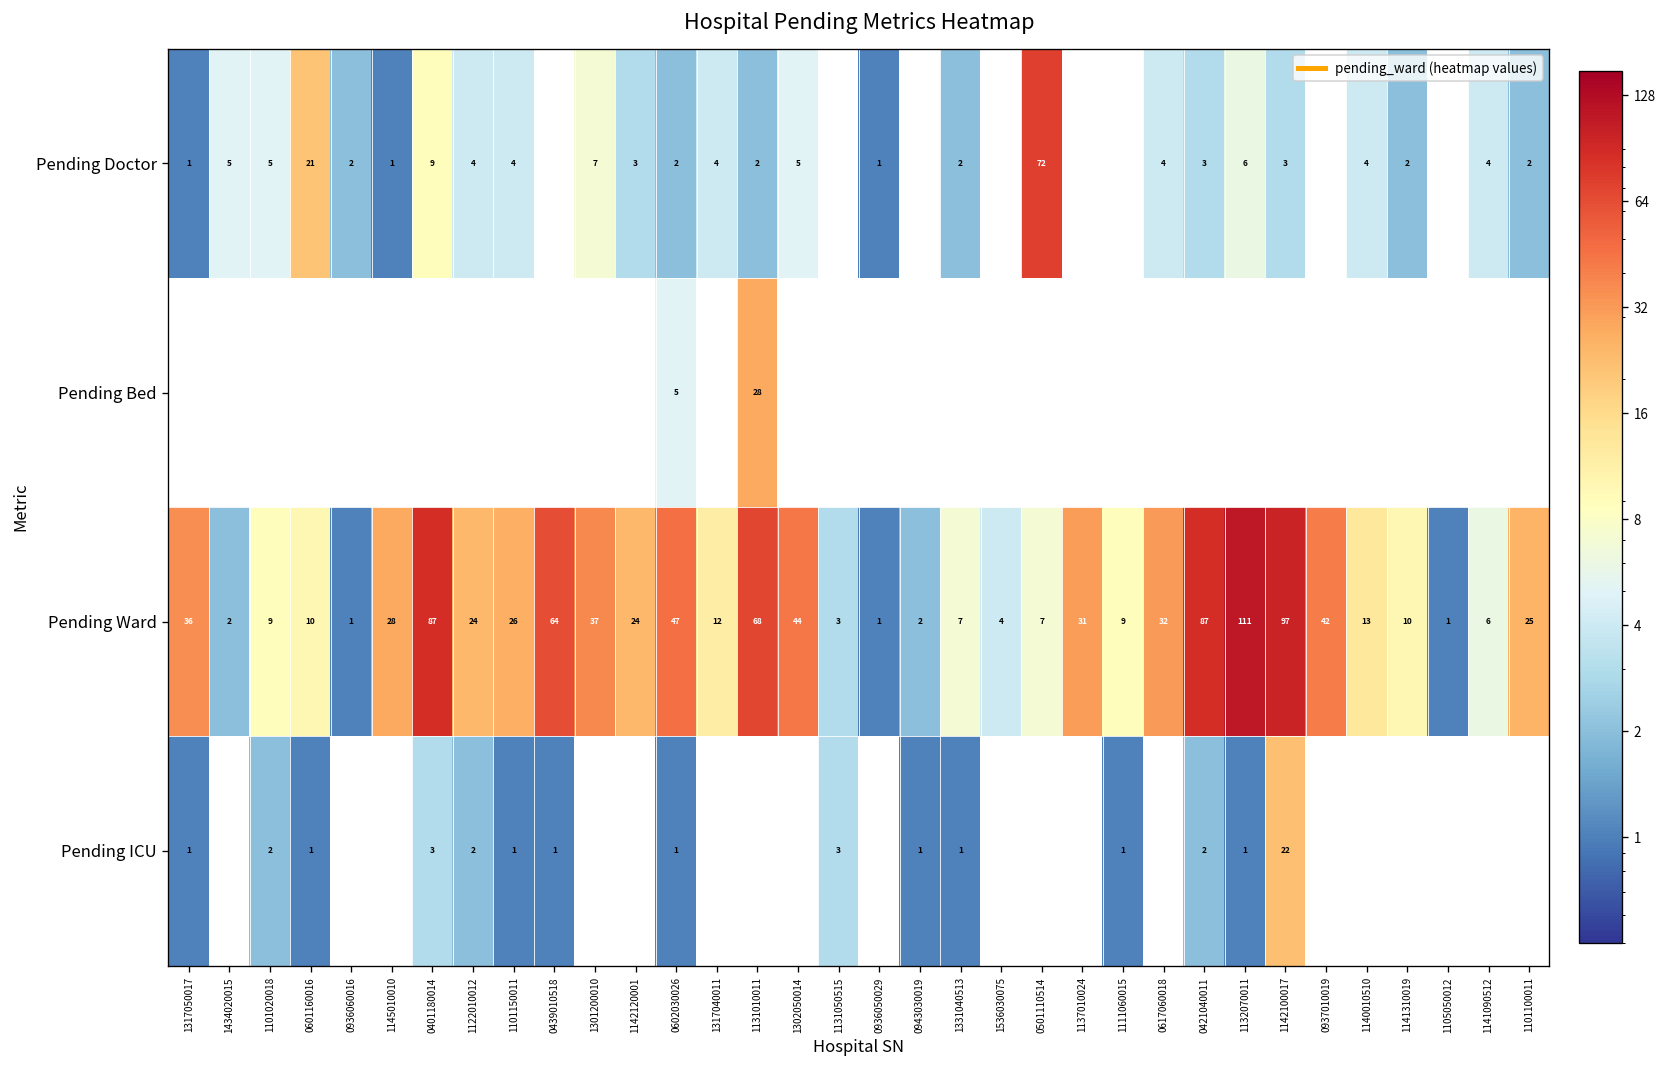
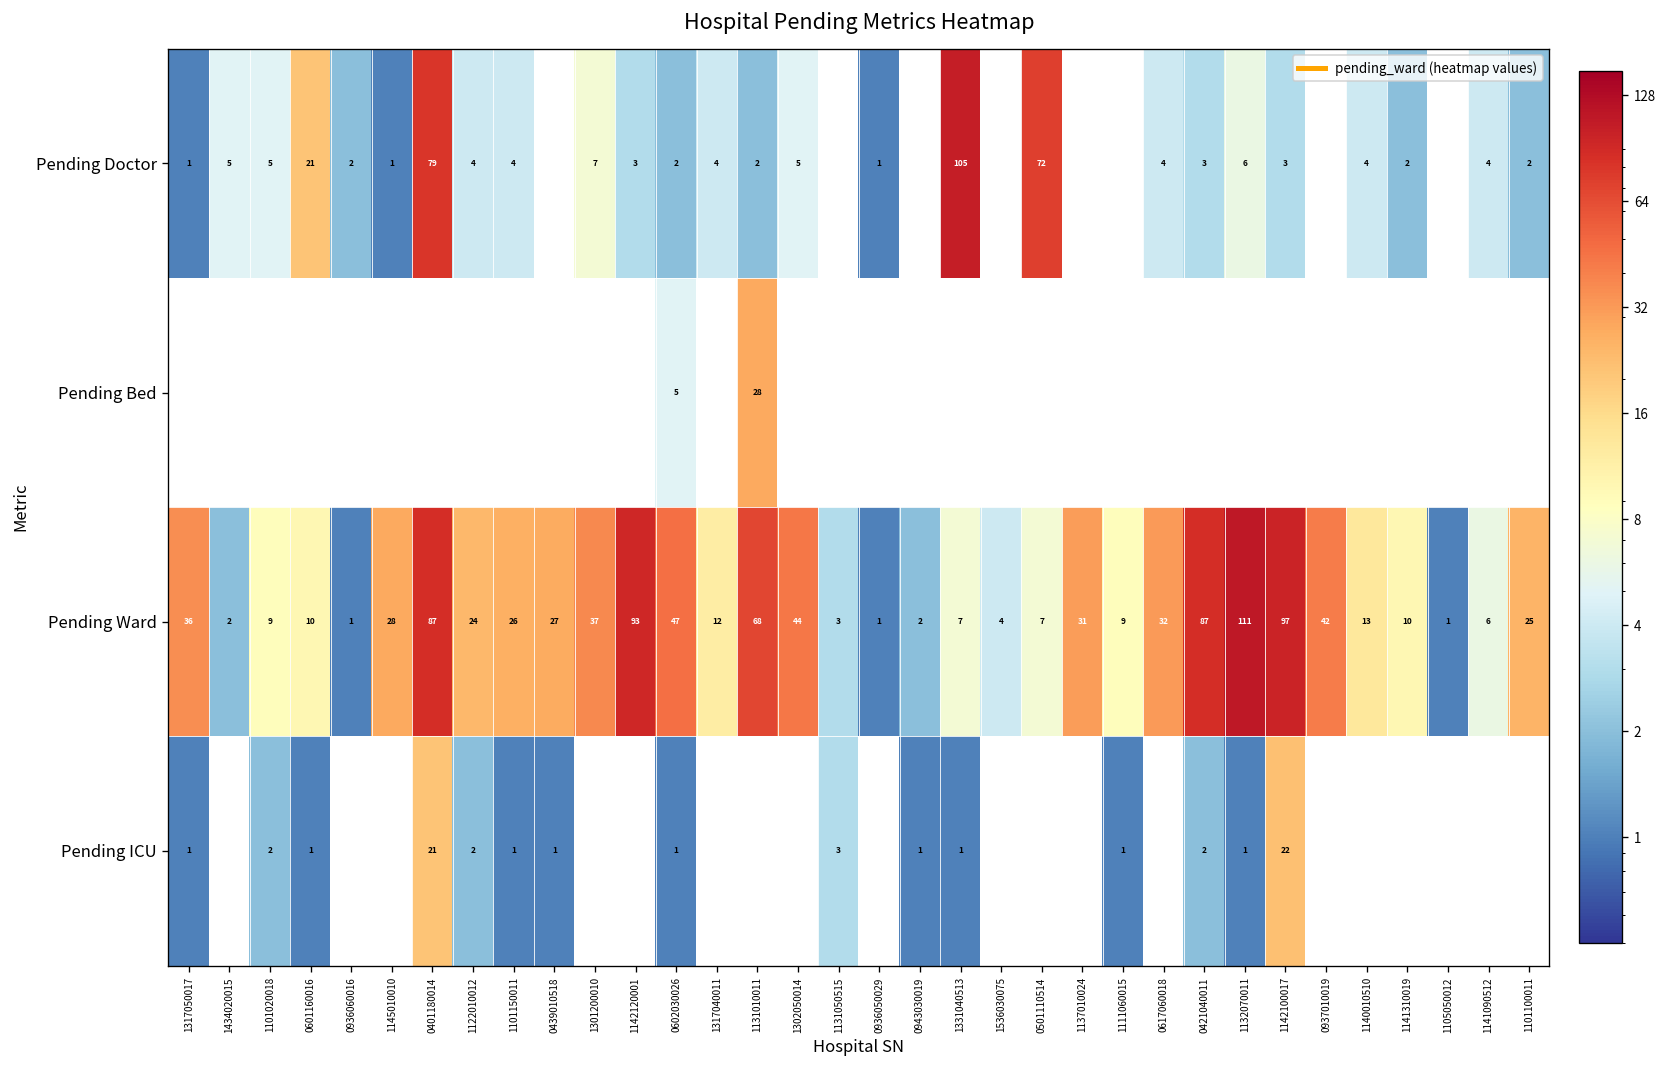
Pending Doctor, 0401180014: 9 -> 79
Pending Doctor, 1331040513: 2 -> 105
Pending Ward, 0439010518: 64 -> 27
Pending Ward, 1142120001: 24 -> 93
Pending ICU, 0401180014: 3 -> 21
